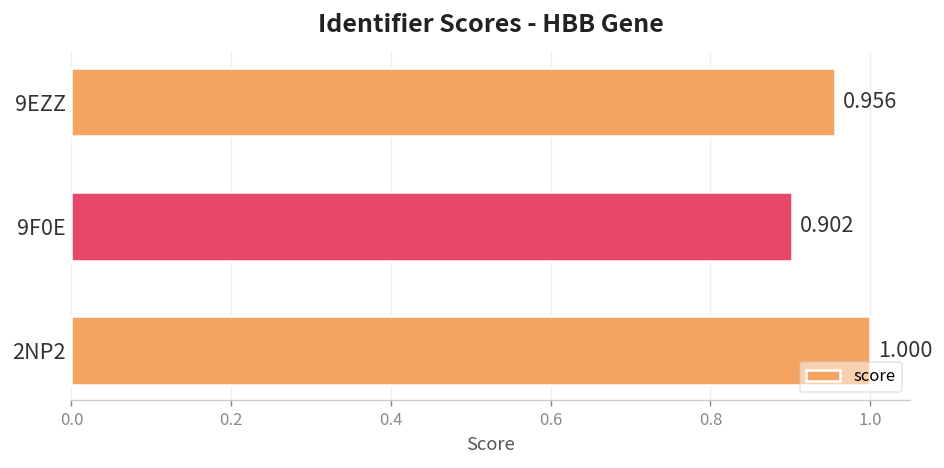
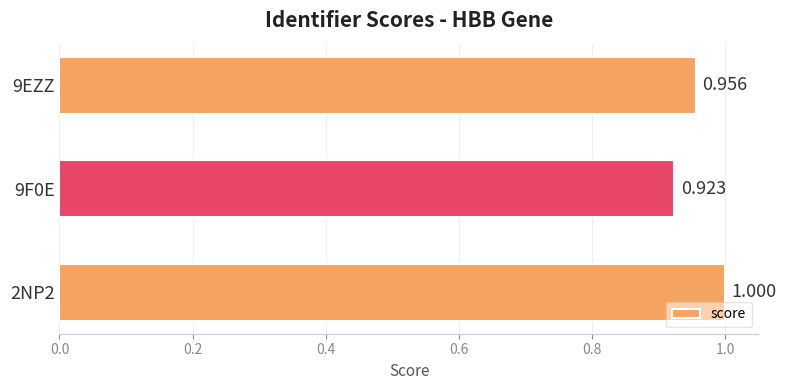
9F0E: 0.902 -> 0.923
